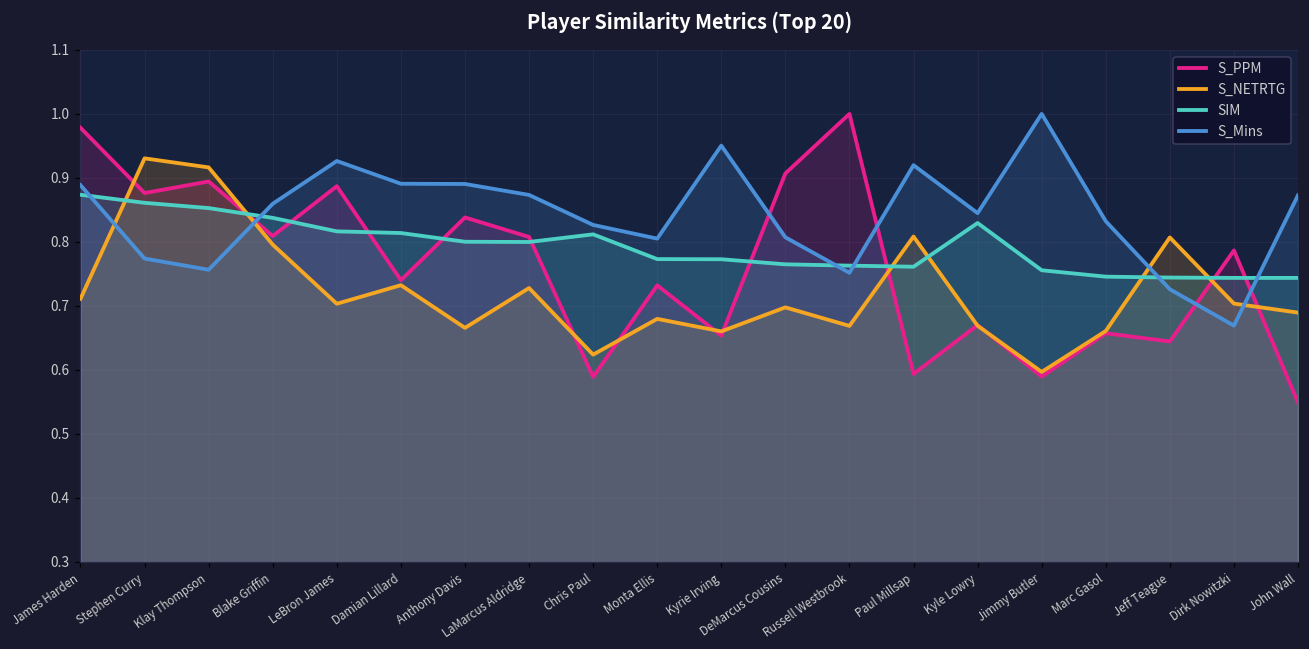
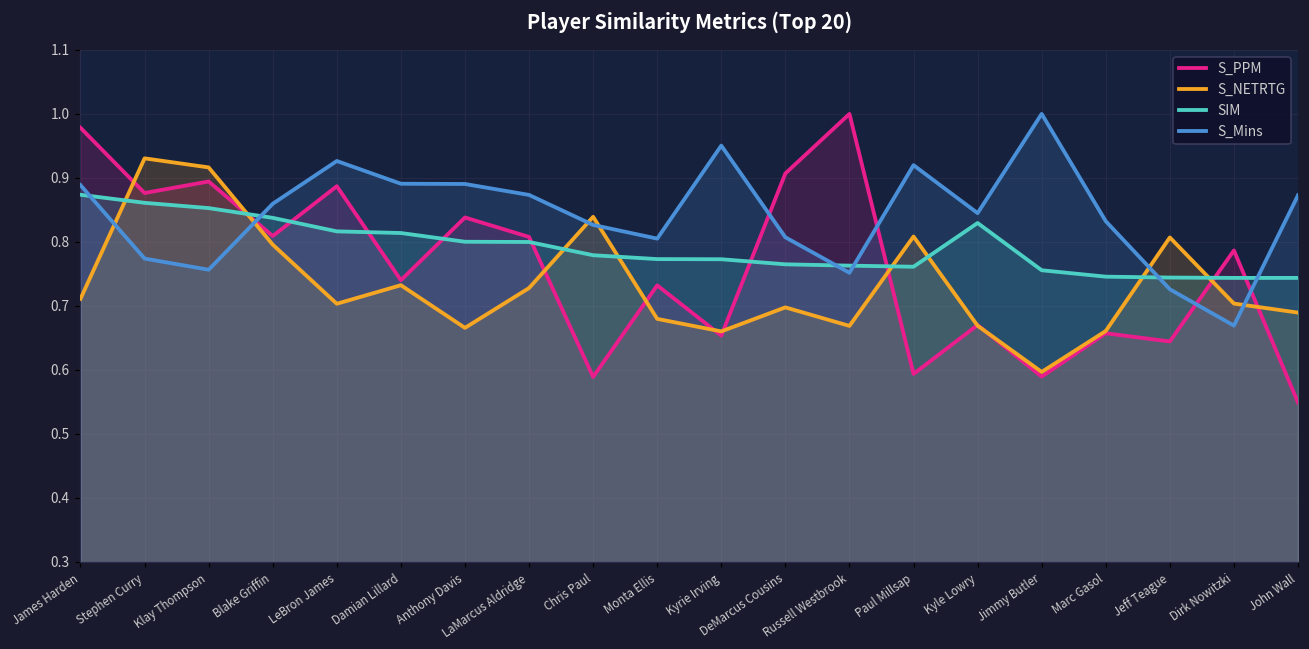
S_NETRTG, Chris Paul: 0.62 -> 0.84
SIM, Chris Paul: 0.81 -> 0.78
